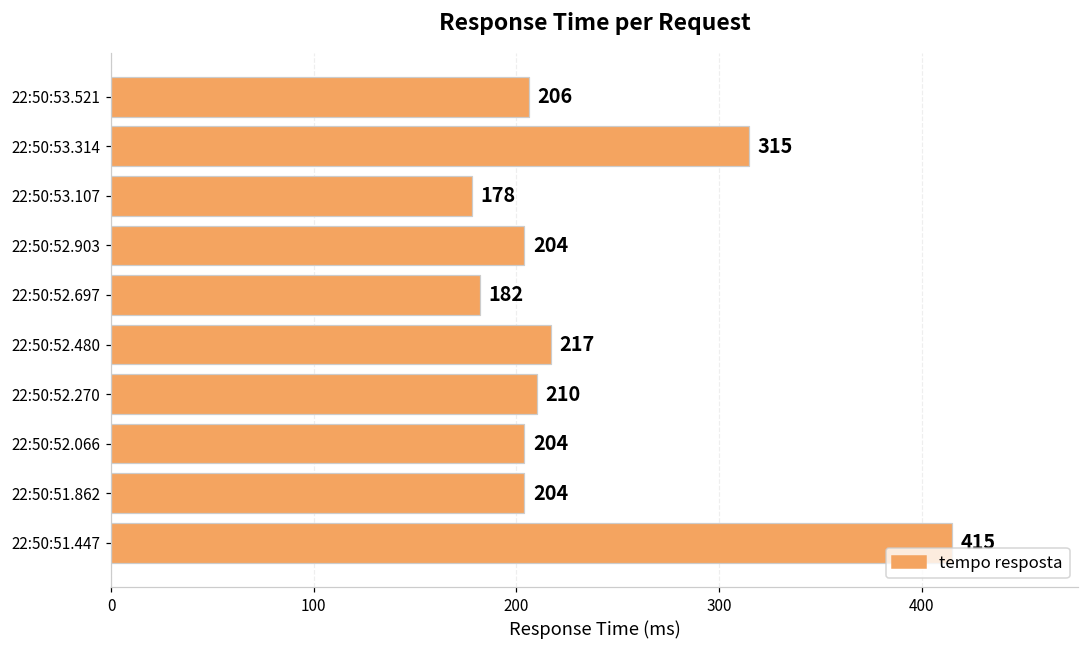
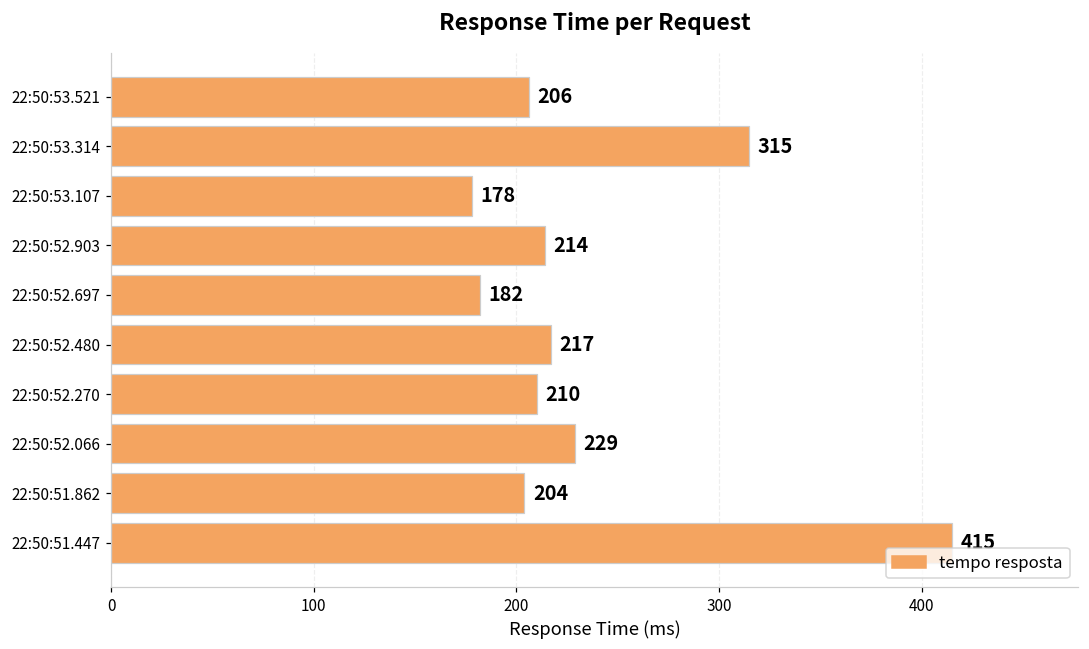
22:50:52.903: 204 -> 214
22:50:52.066: 204 -> 229
